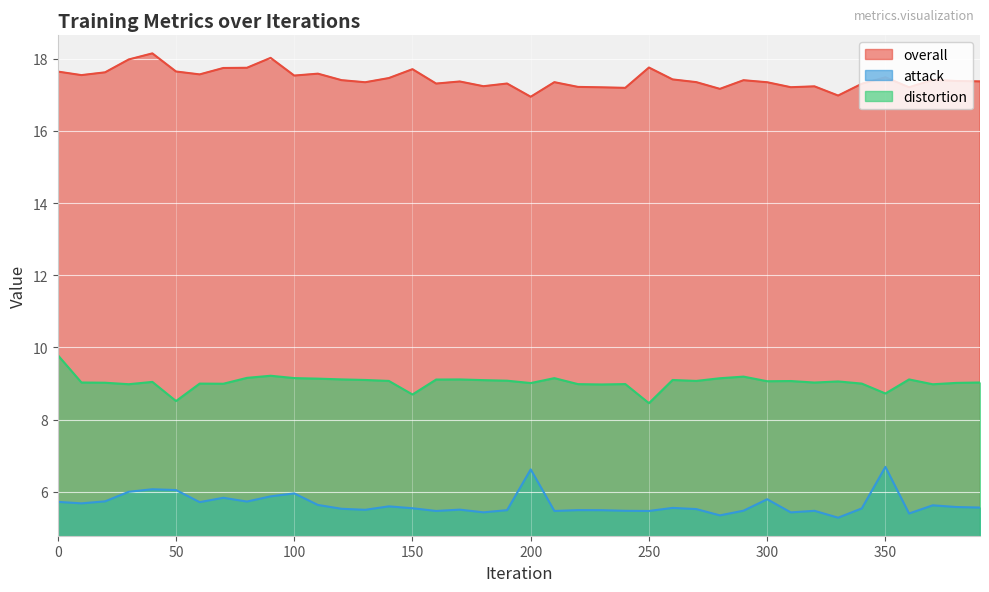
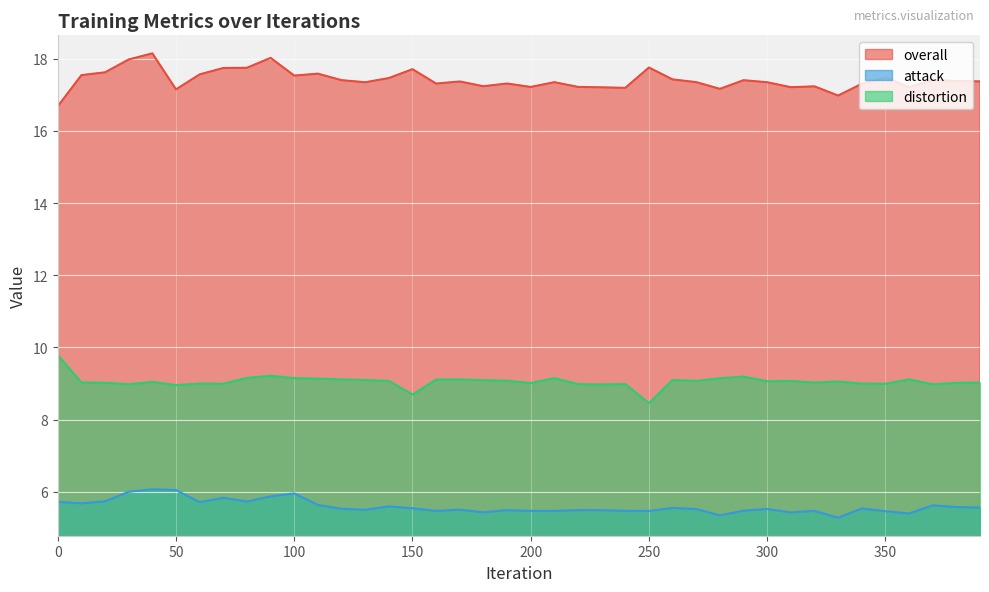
overall, 0: 17.6 -> 16.7
overall, 50: 17.6 -> 17.2
distortion, 50: 8.5 -> 9.0
overall, 200: 16.9 -> 17.2
attack, 200: 6.6 -> 5.5
attack, 300: 5.8 -> 5.5
attack, 350: 6.7 -> 5.5
distortion, 350: 8.7 -> 9.0
